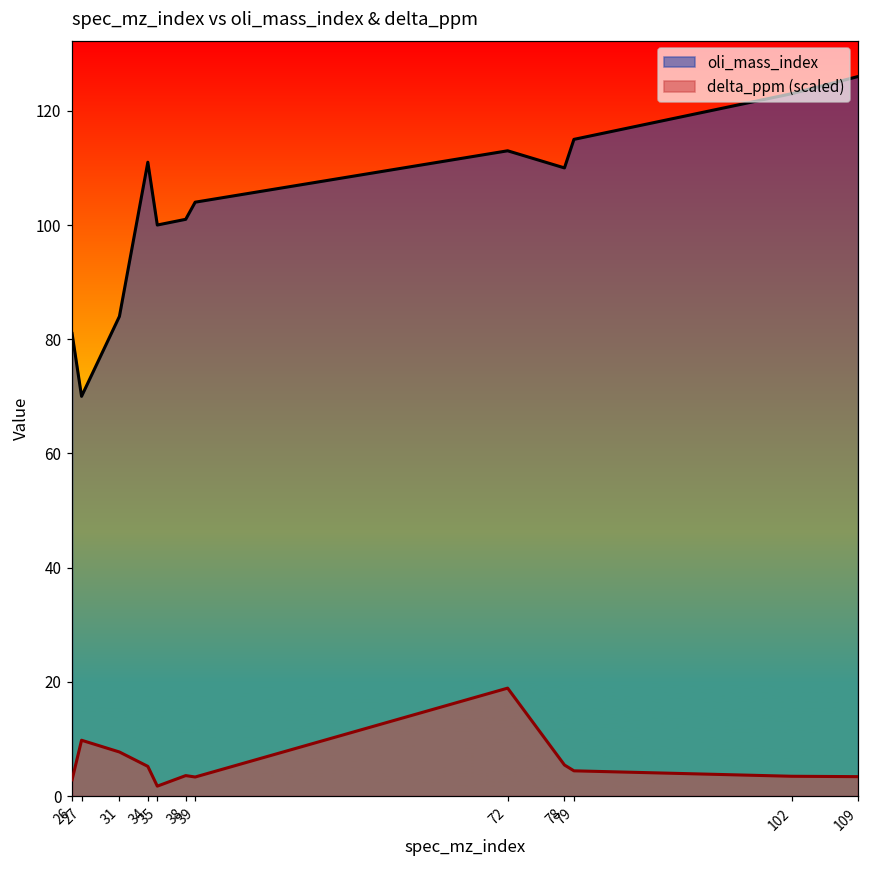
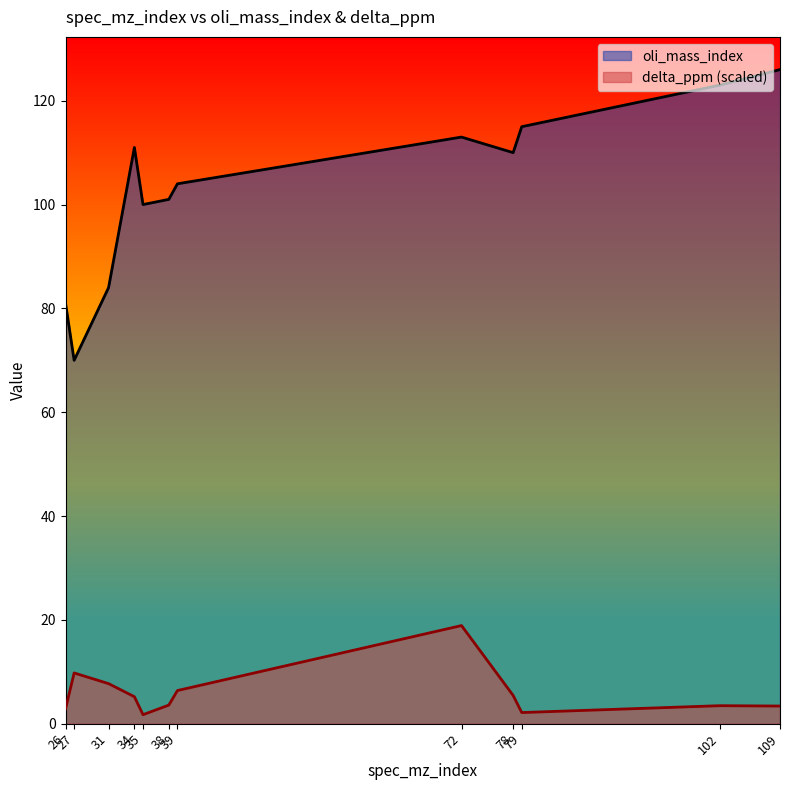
delta_ppm (scaled), 39: 3 -> 6
delta_ppm (scaled), 79: 4 -> 2
